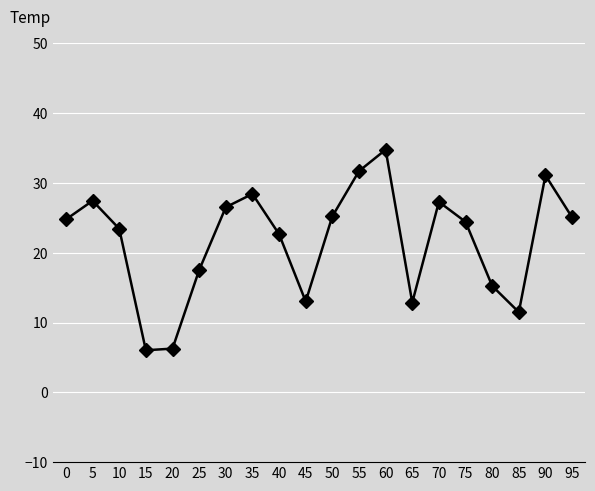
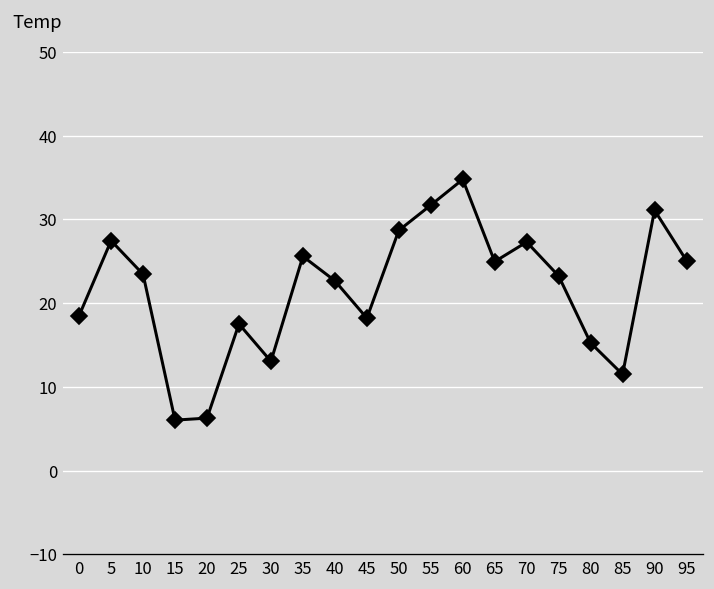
0: 25 -> 19
30: 27 -> 13
35: 28 -> 26
45: 13 -> 18
50: 25 -> 29
65: 13 -> 25
75: 24 -> 23
